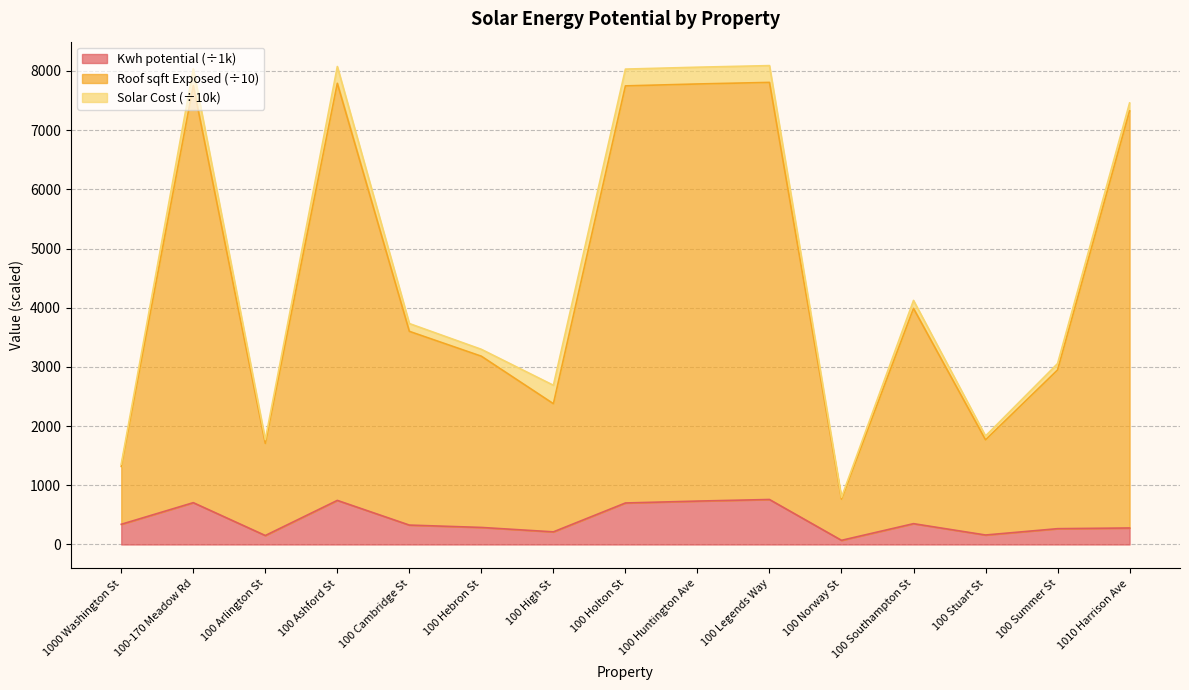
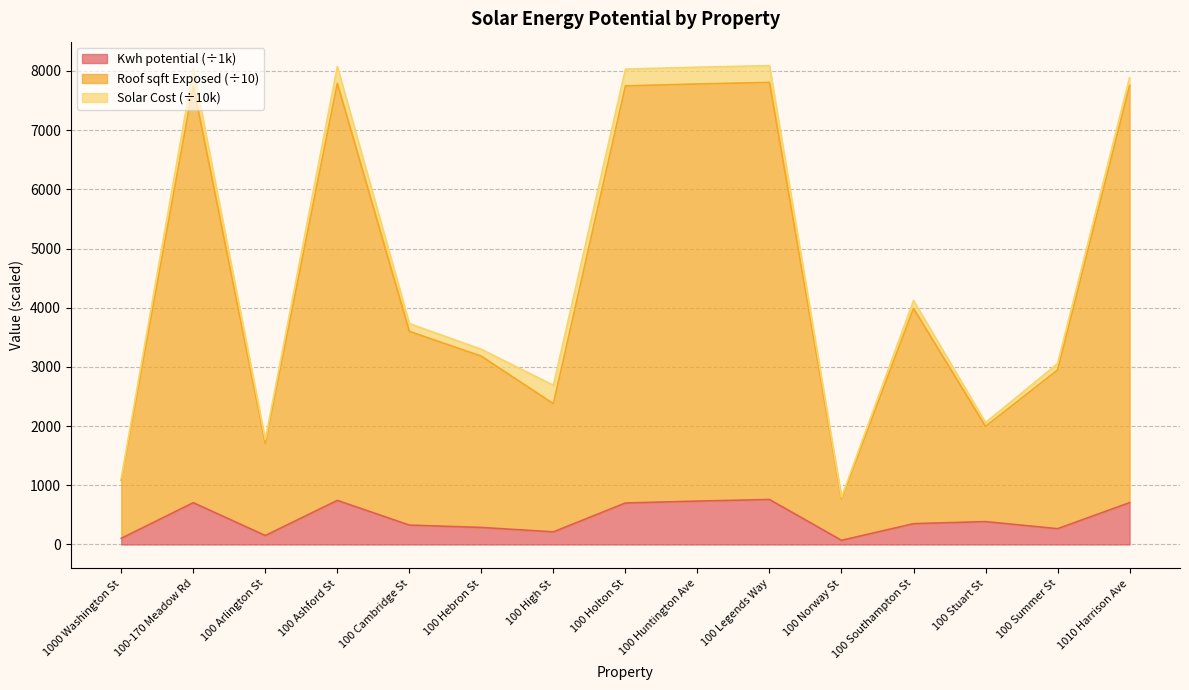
Kwh potential (÷1k), 1000 Washington St: 300 -> 100
Kwh potential (÷1k), 100 Stuart St: 200 -> 400
Kwh potential (÷1k), 1010 Harrison Ave: 300 -> 700
